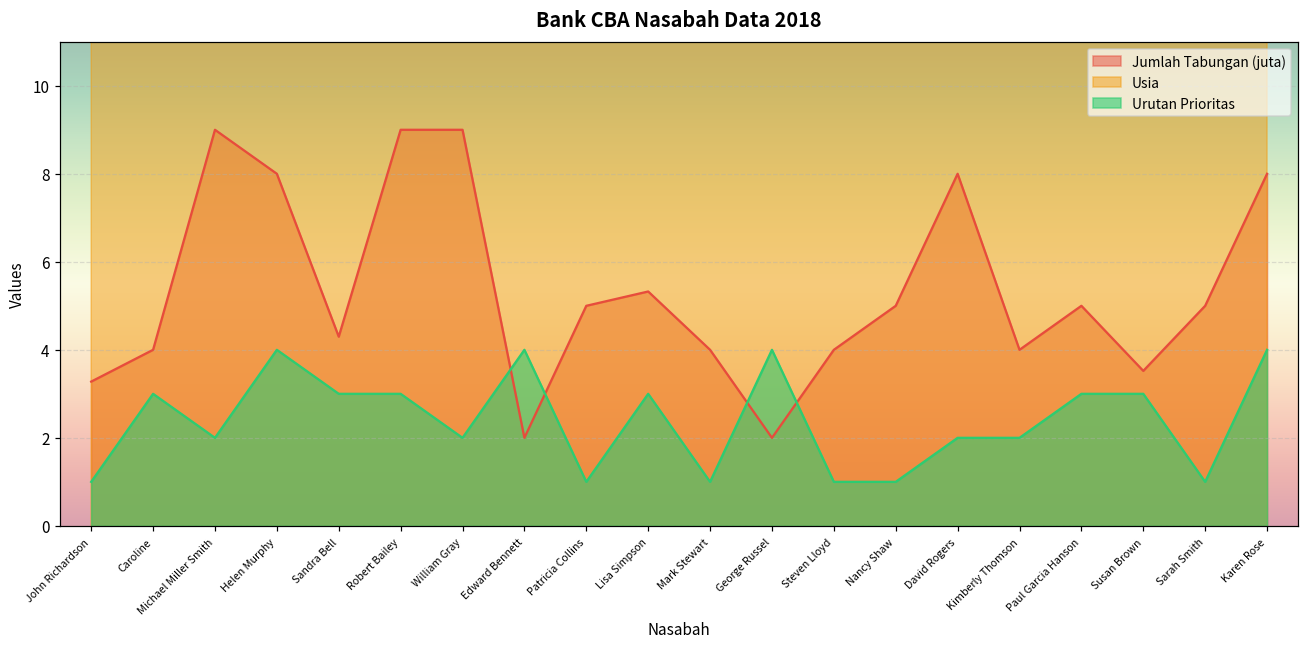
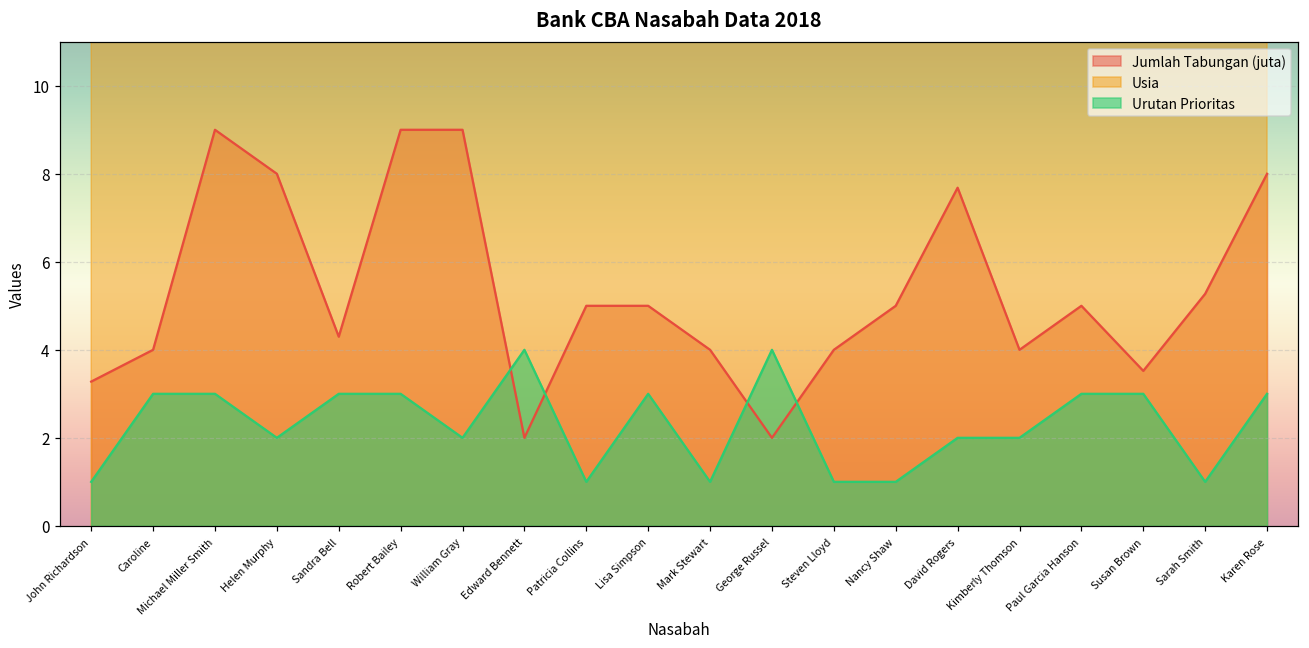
Urutan Prioritas, Michael Miller Smith: 2 -> 3
Urutan Prioritas, Helen Murphy: 4 -> 2
Jumlah Tabungan (juta), Lisa Simpson: 5.3 -> 5.0
Jumlah Tabungan (juta), David Rogers: 8.0 -> 7.7
Jumlah Tabungan (juta), Sarah Smith: 5.0 -> 5.3
Urutan Prioritas, Karen Rose: 4 -> 3
